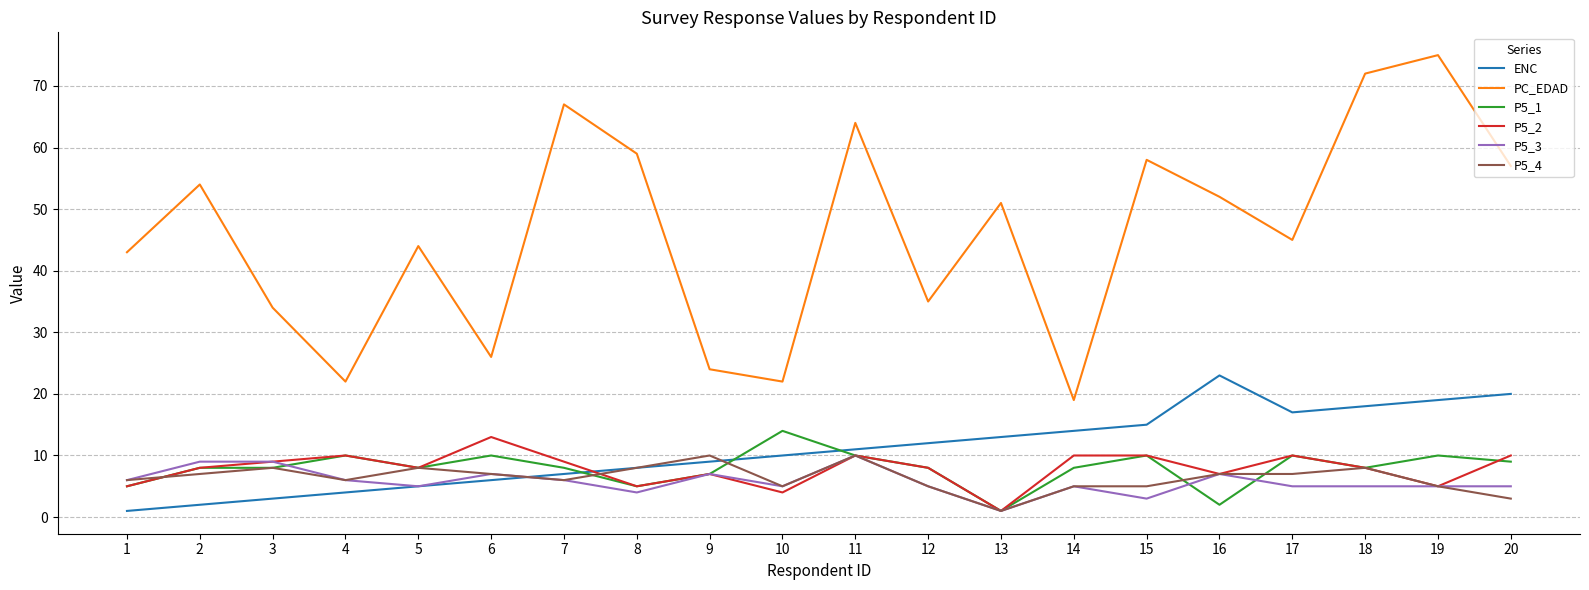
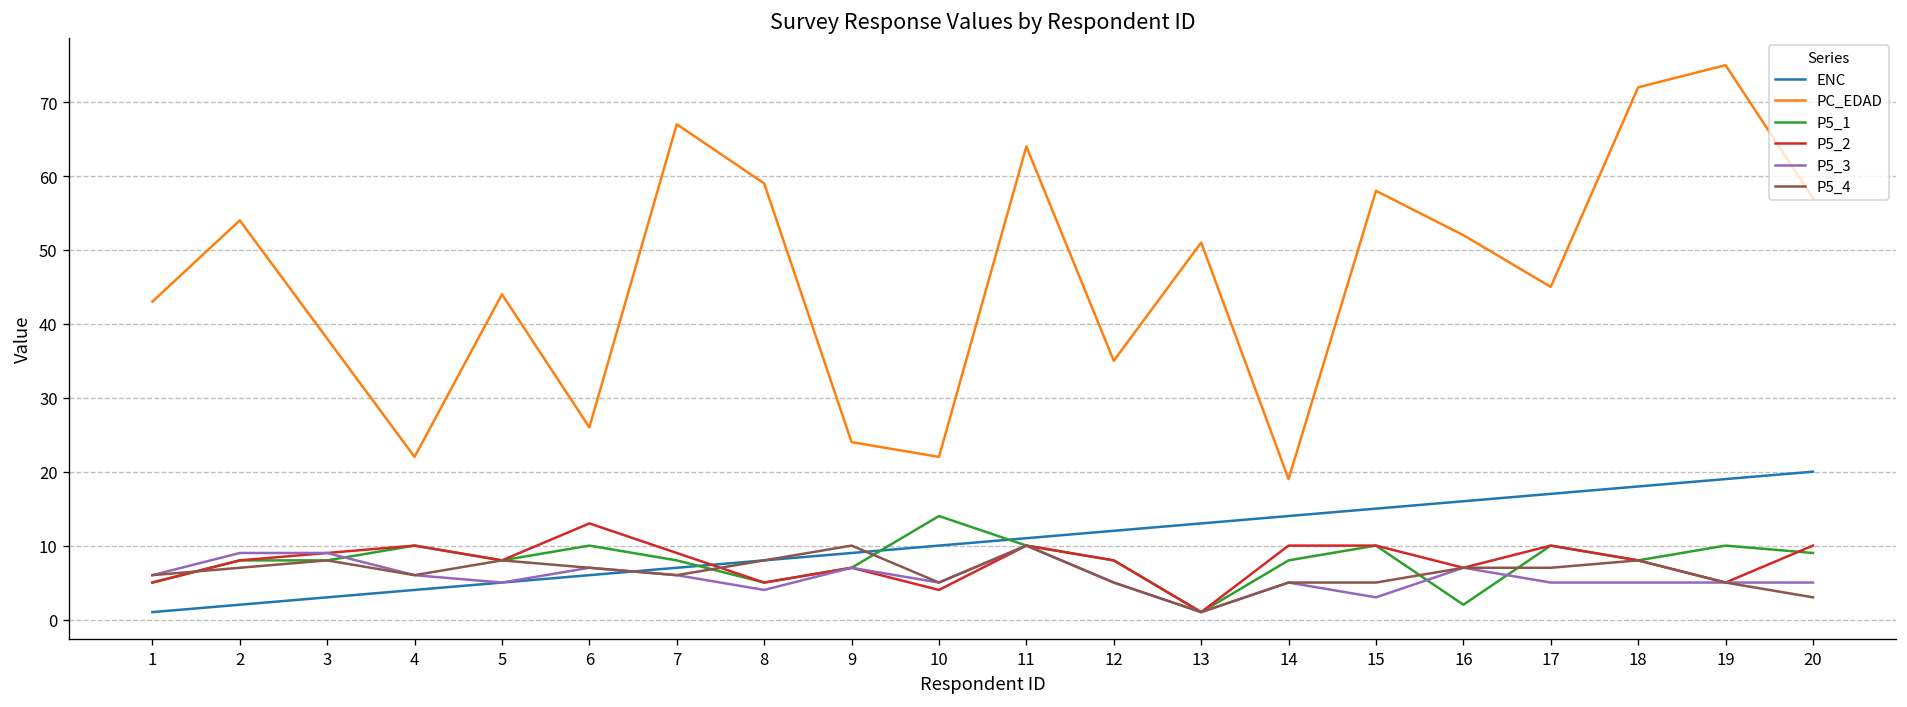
PC_EDAD, 3: 34 -> 38
ENC, 16: 23 -> 16
